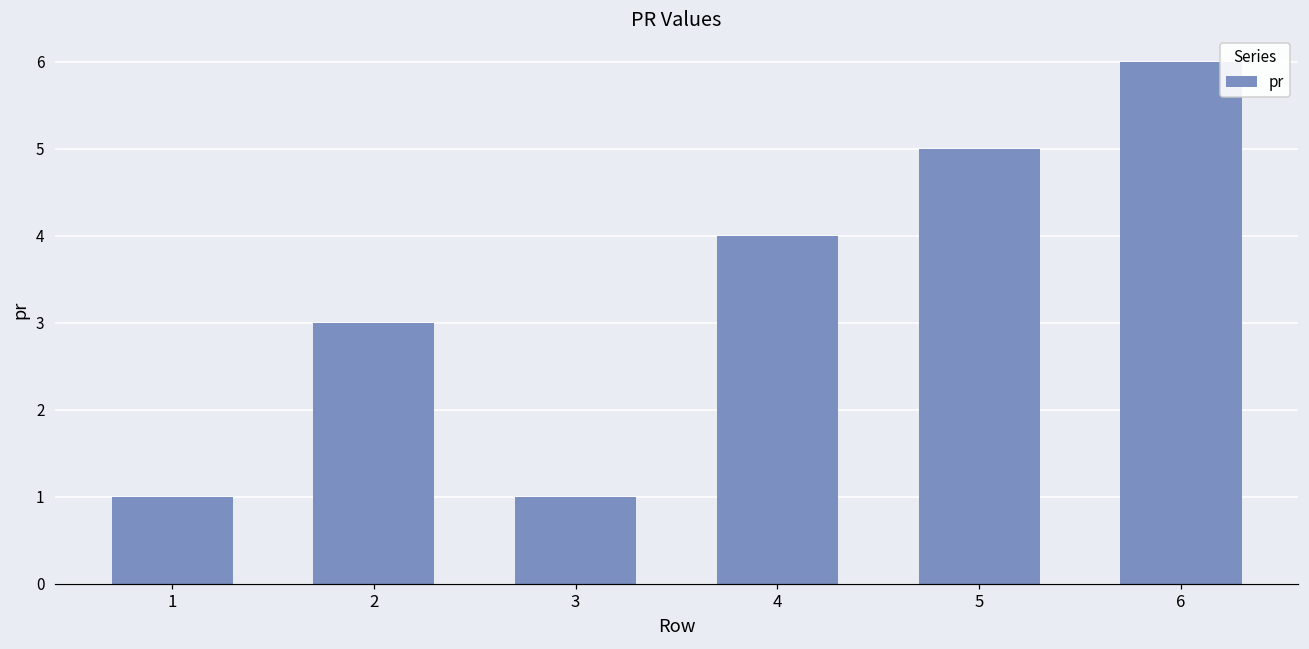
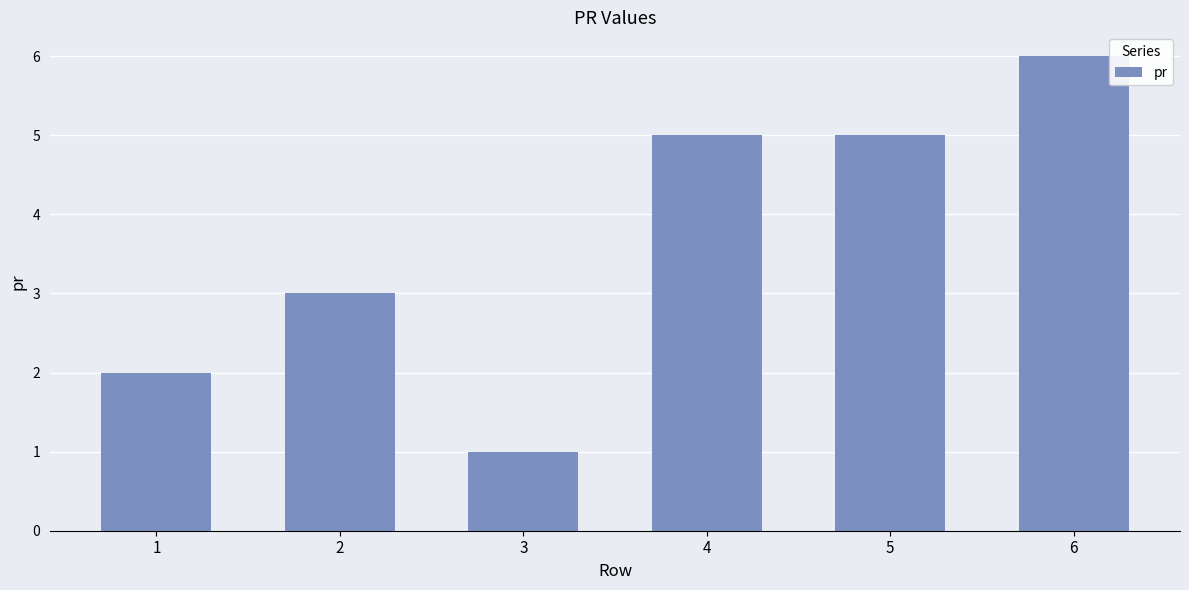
1: 1 -> 2
4: 4 -> 5
